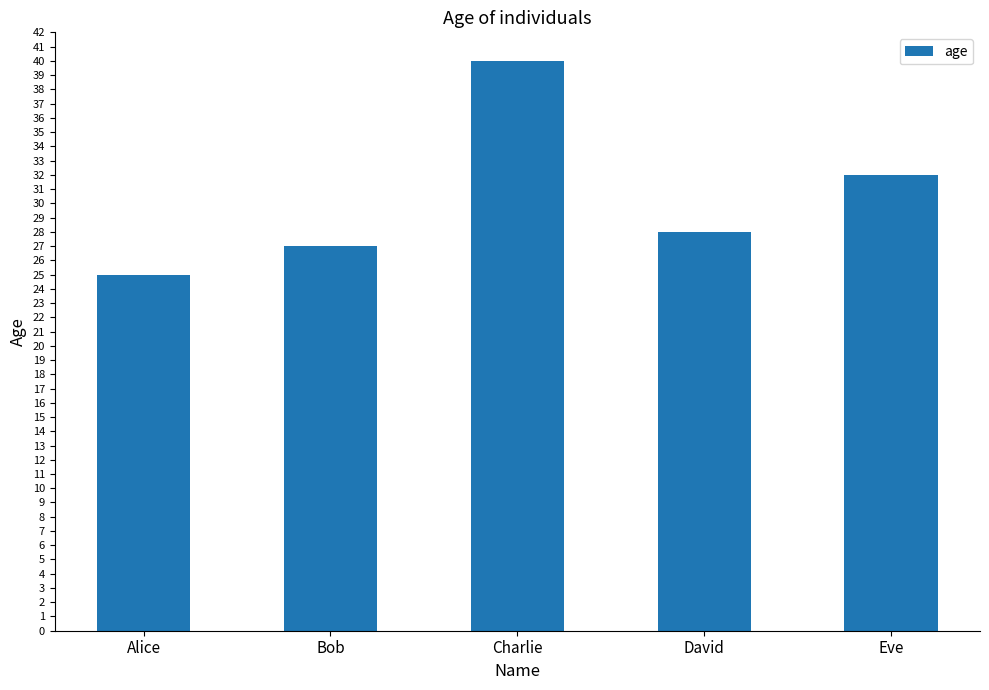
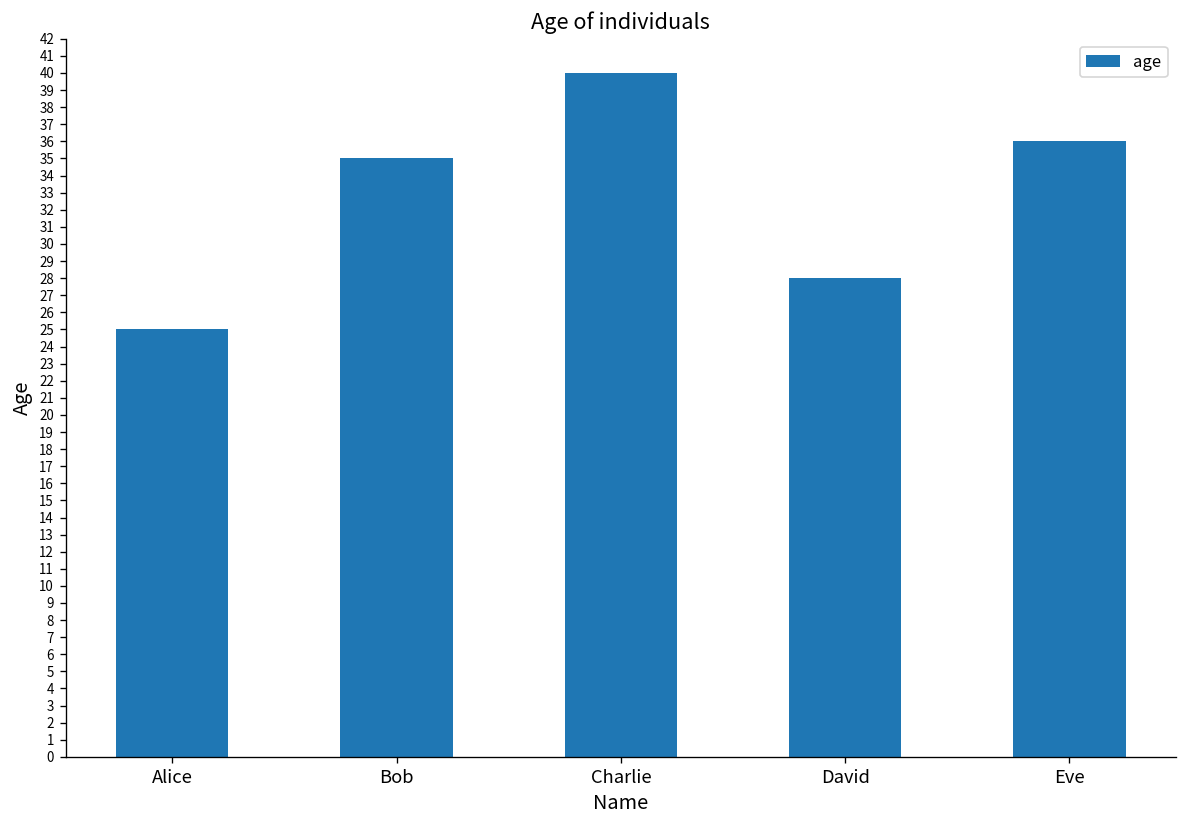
Bob: 27 -> 35
Eve: 32 -> 36
